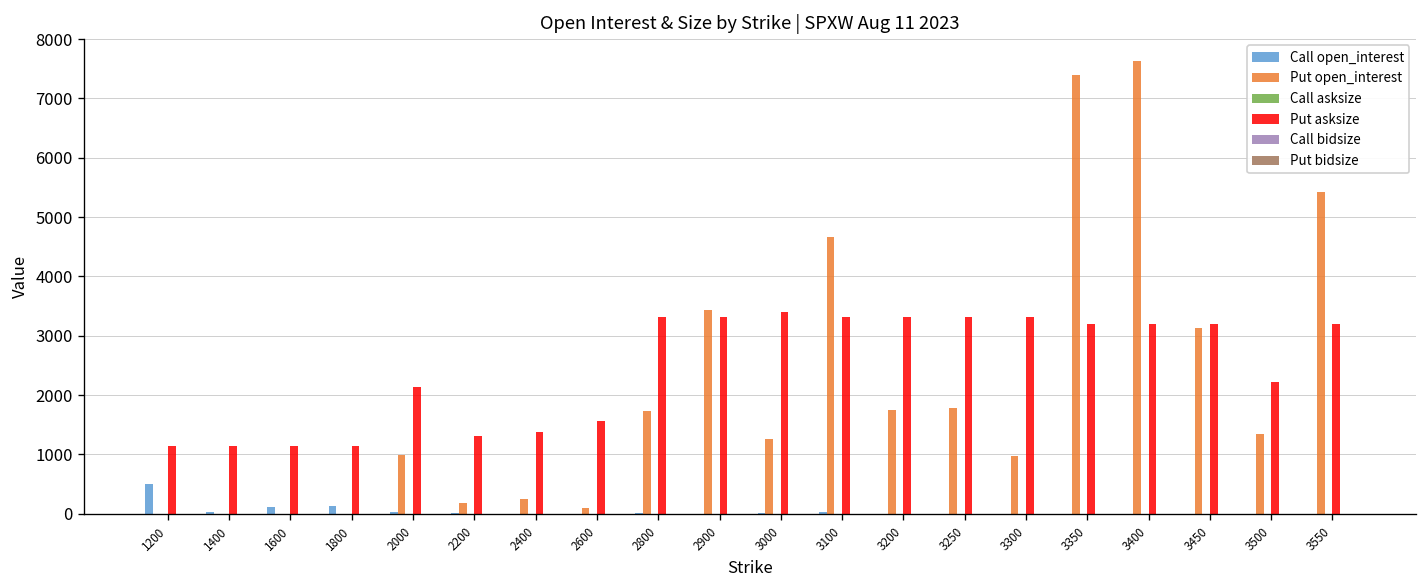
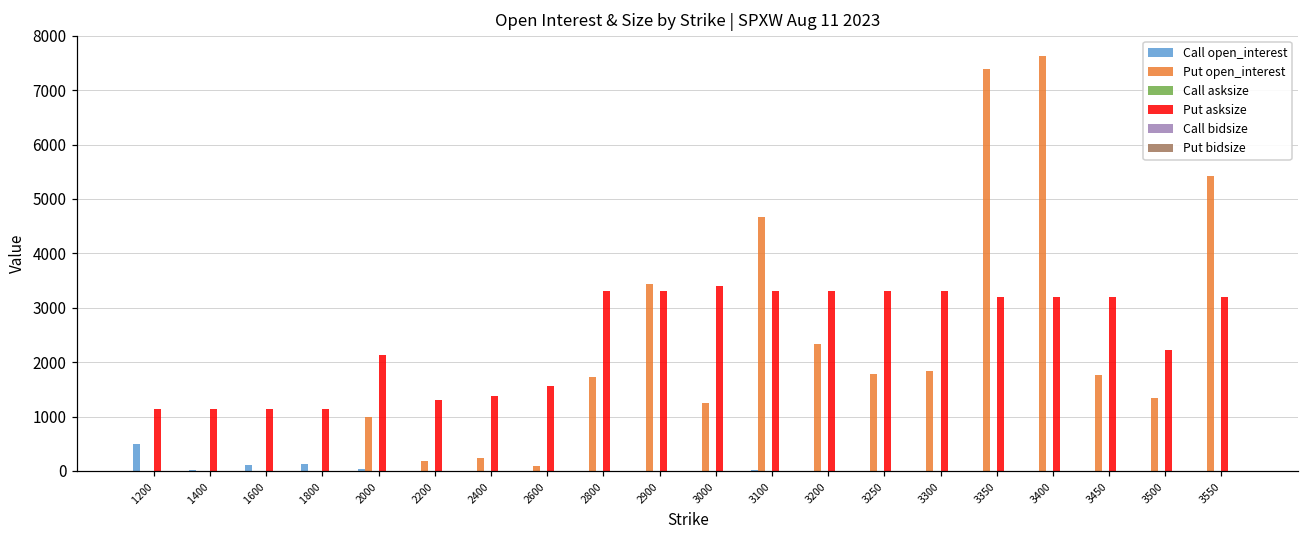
Put open_interest, 3200: 1700 -> 2300
Put open_interest, 3300: 1000 -> 1800
Put open_interest, 3450: 3100 -> 1800
